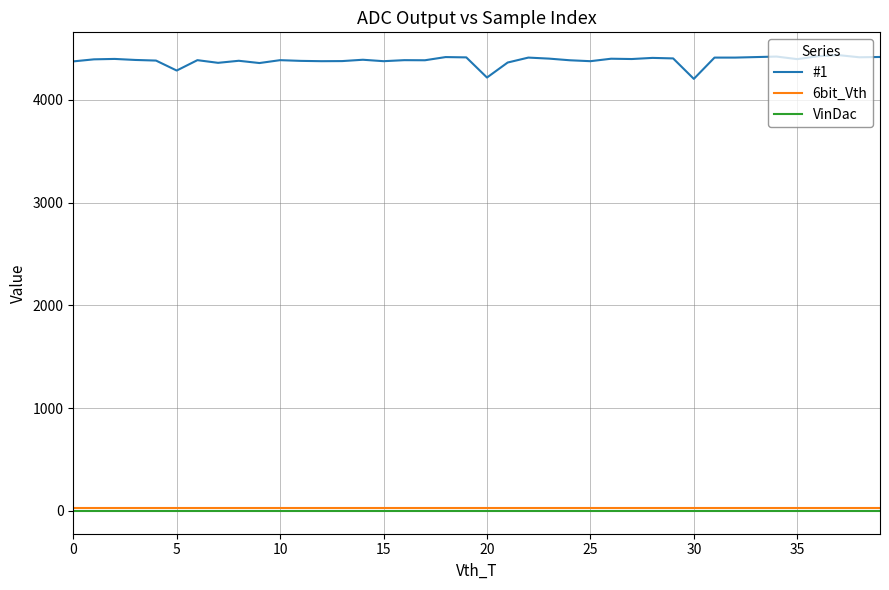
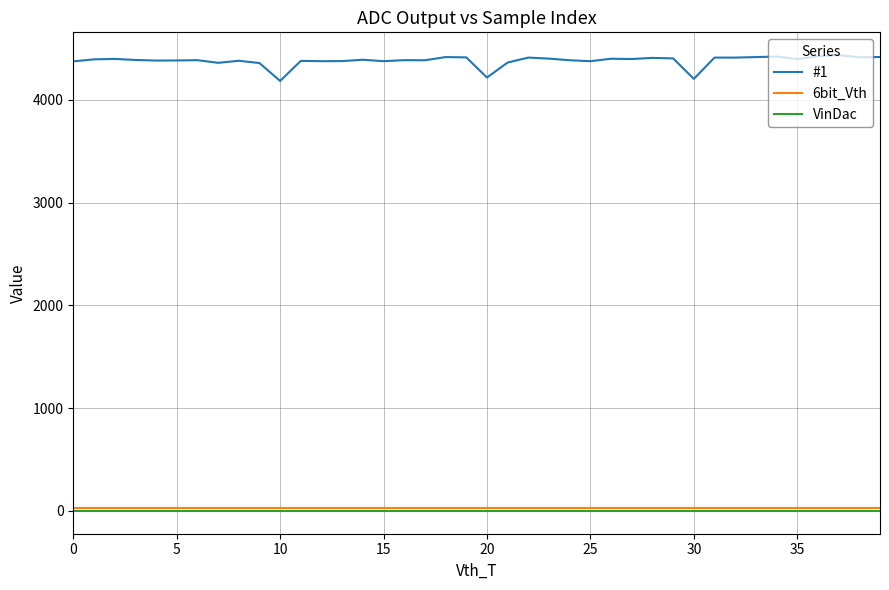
#1, 5: 4280 -> 4380
#1, 10: 4390 -> 4180
